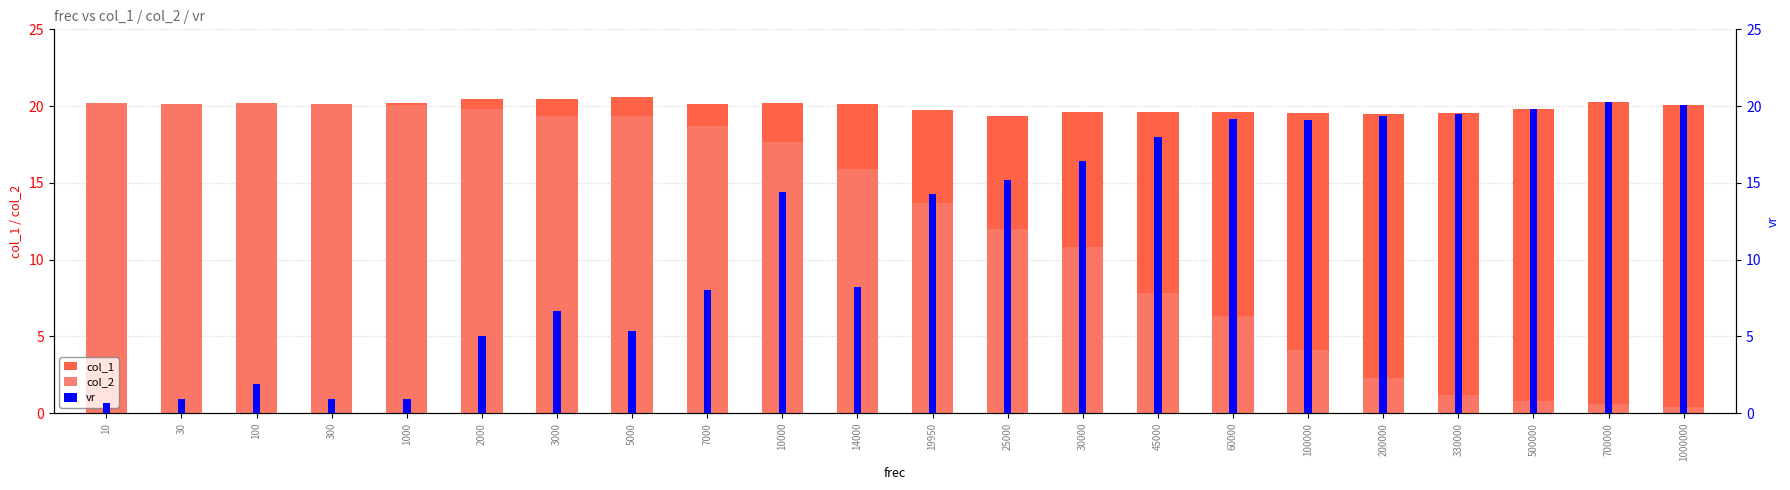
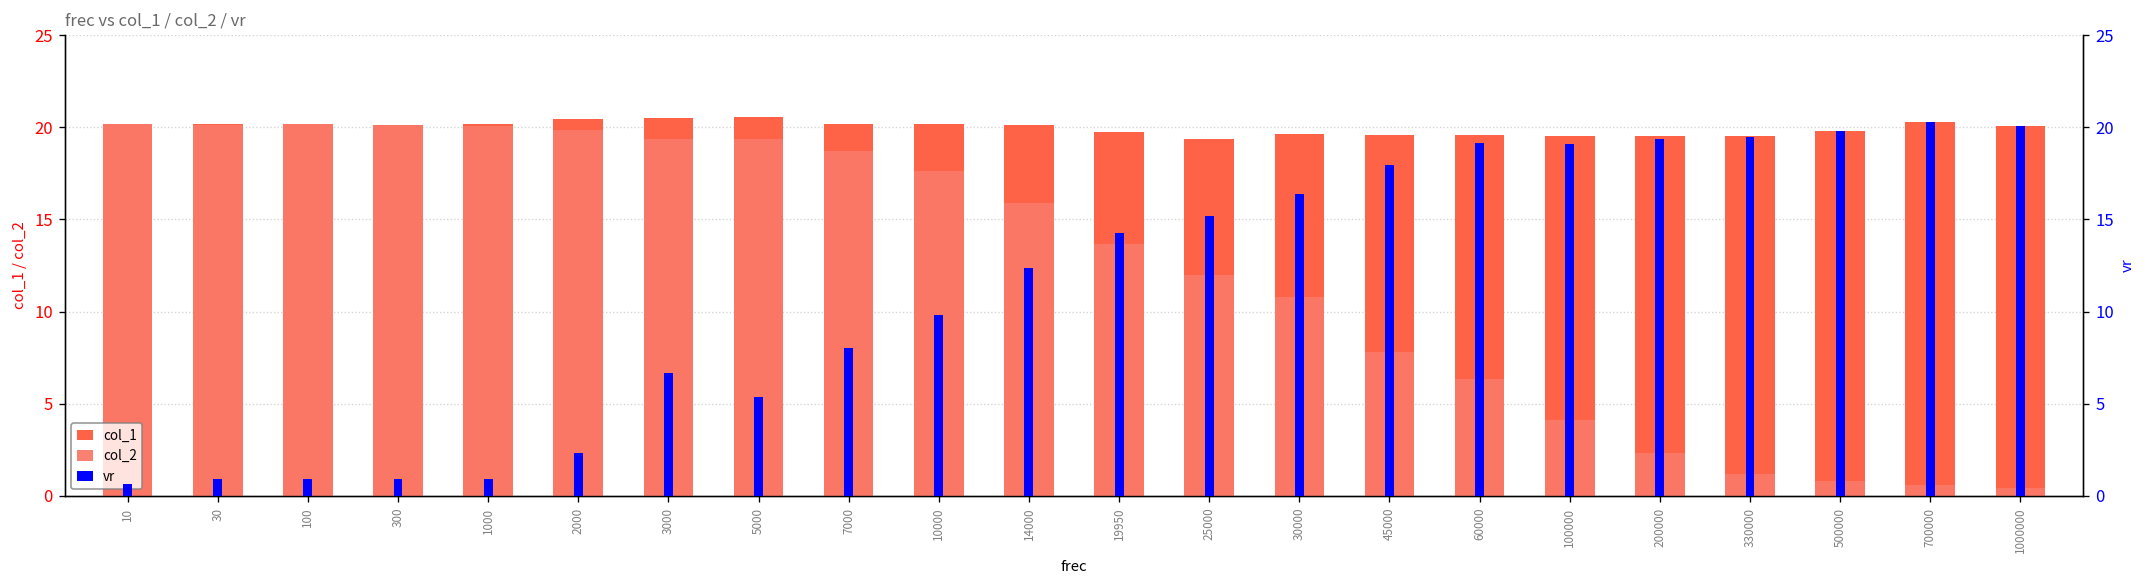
vr, 100: 1.9 -> 0.9
vr, 2000: 5.0 -> 2.3
vr, 10000: 14.4 -> 9.8
vr, 14000: 8.2 -> 12.3
